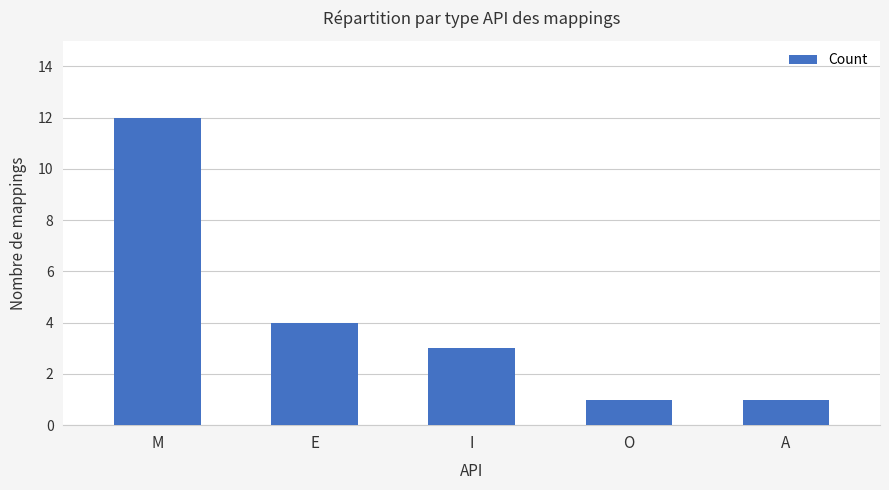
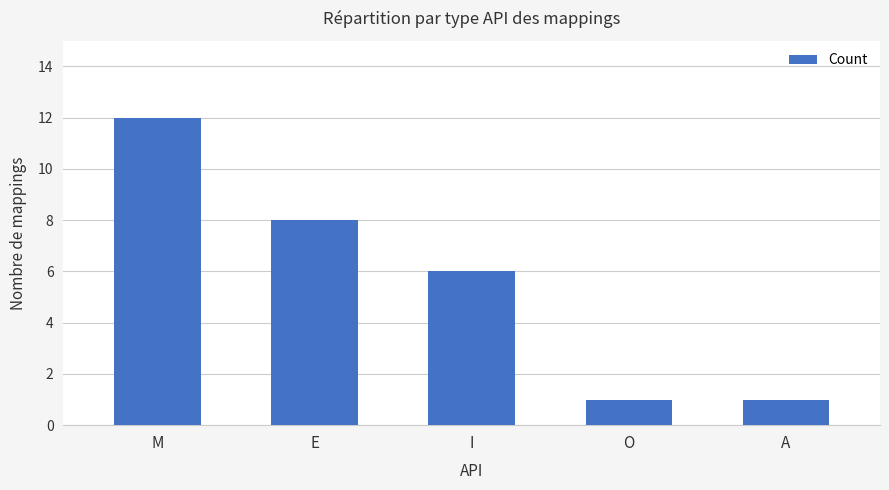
E: 4 -> 8
I: 3 -> 6
